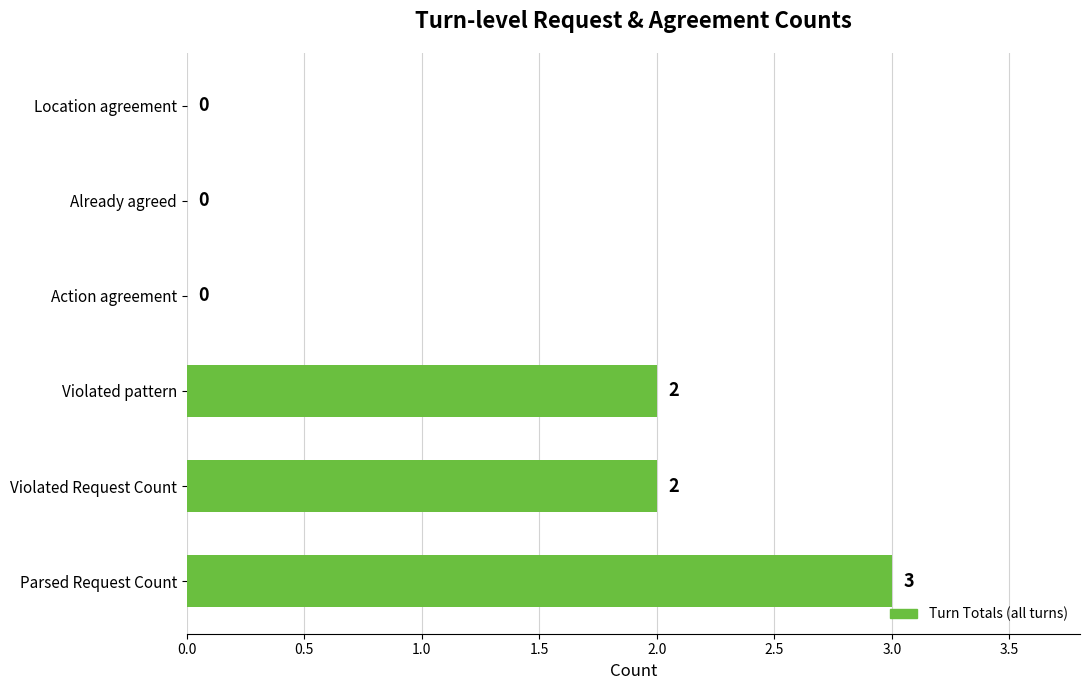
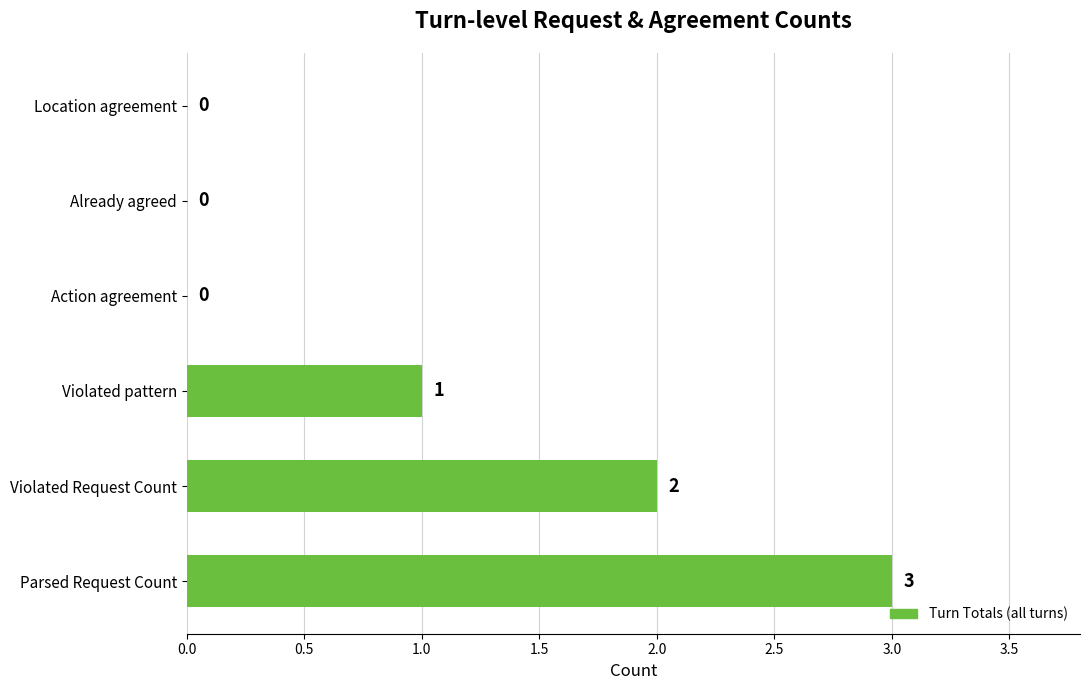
Violated pattern: 2 -> 1
